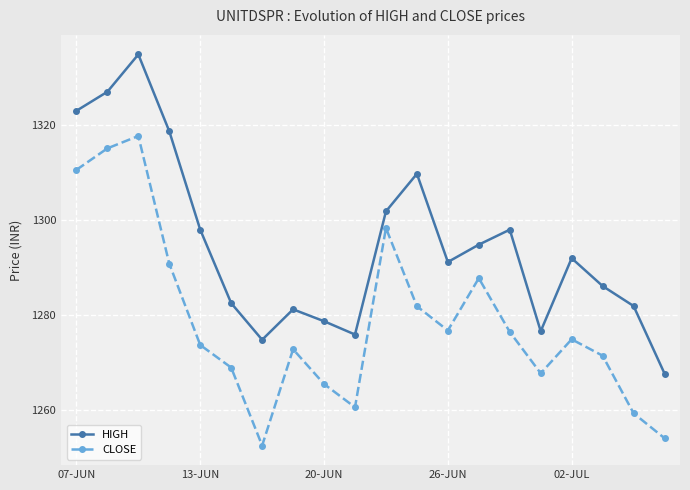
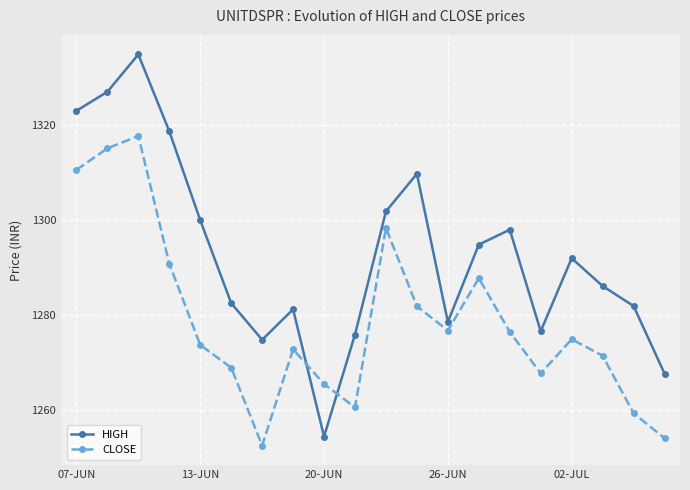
HIGH, 13-JUN: 1298 -> 1300
HIGH, 20-JUN: 1279 -> 1254
HIGH, 26-JUN: 1291 -> 1279
